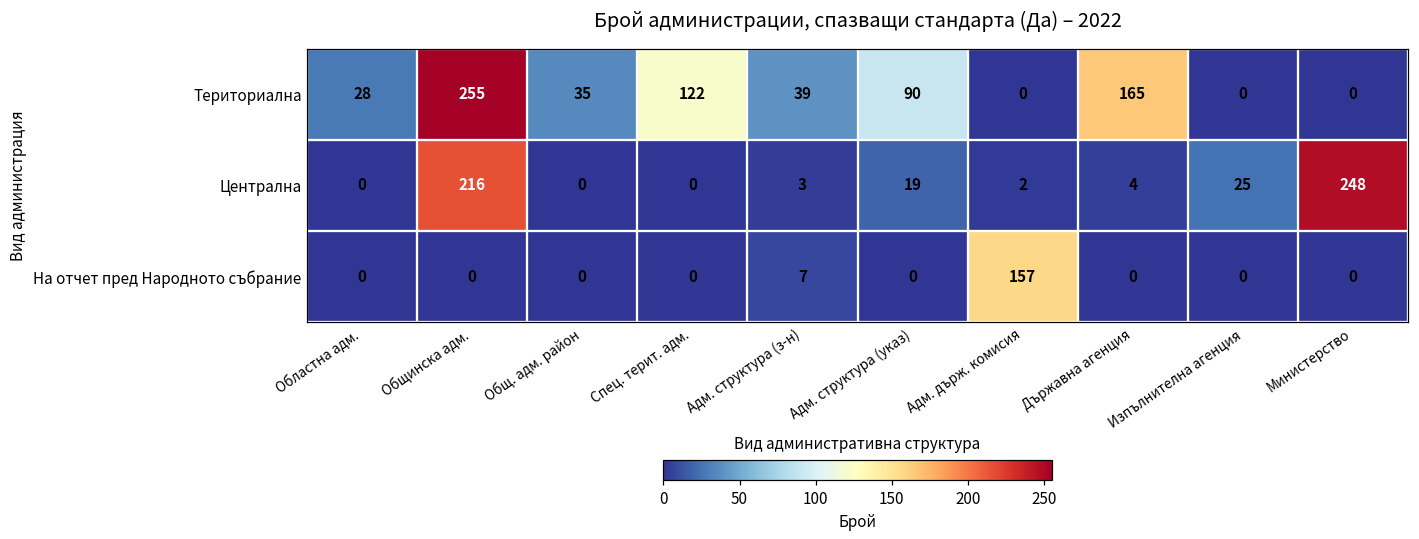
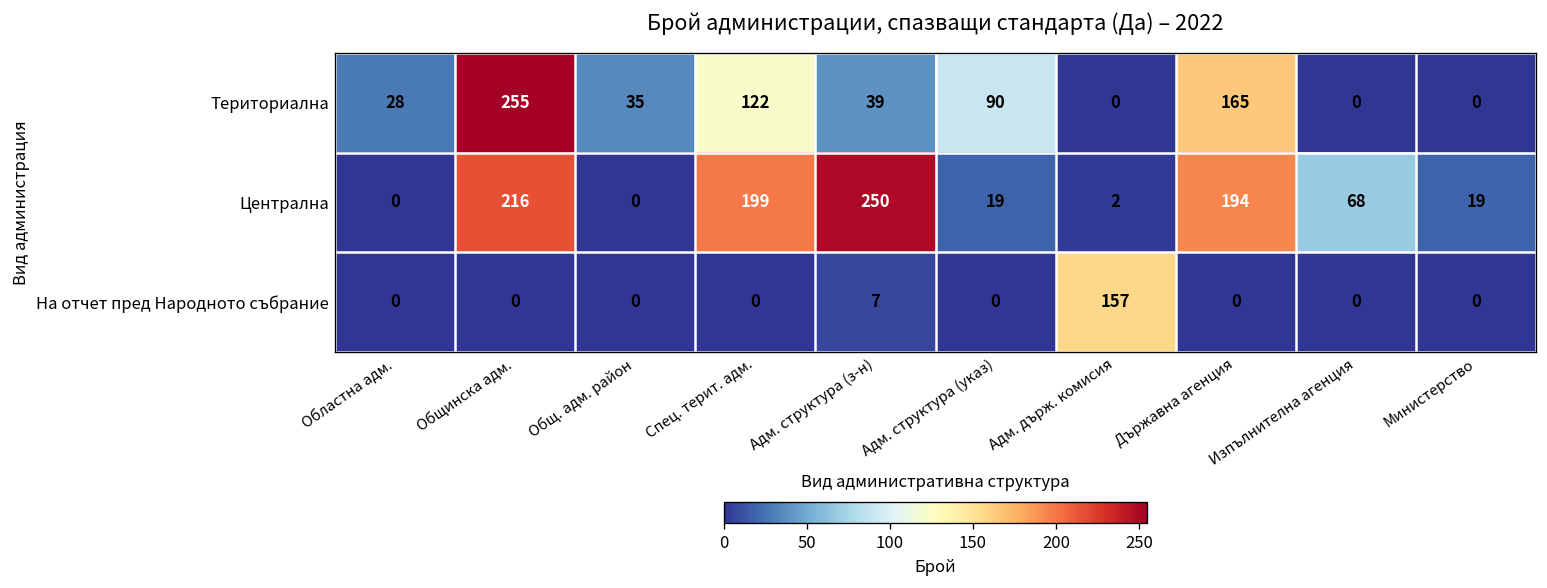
Централна, Спец. терит. адм.: 0 -> 199
Централна, Адм. структура (з-н): 3 -> 250
Централна, Държавна агенция: 4 -> 194
Централна, Изпълнителна агенция: 25 -> 68
Централна, Министерство: 248 -> 19
